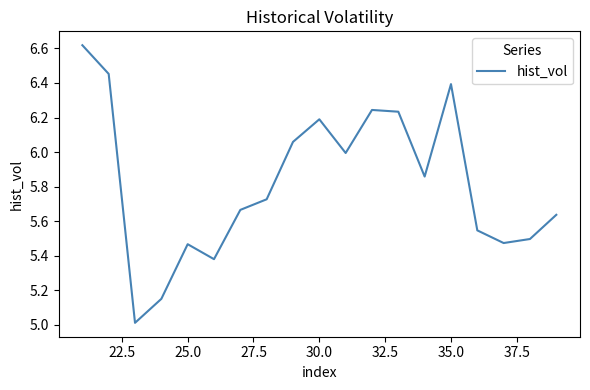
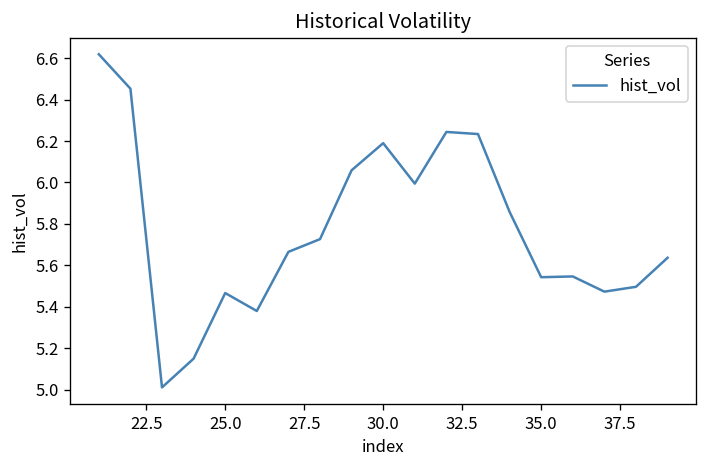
35.0: 6.39 -> 5.54
